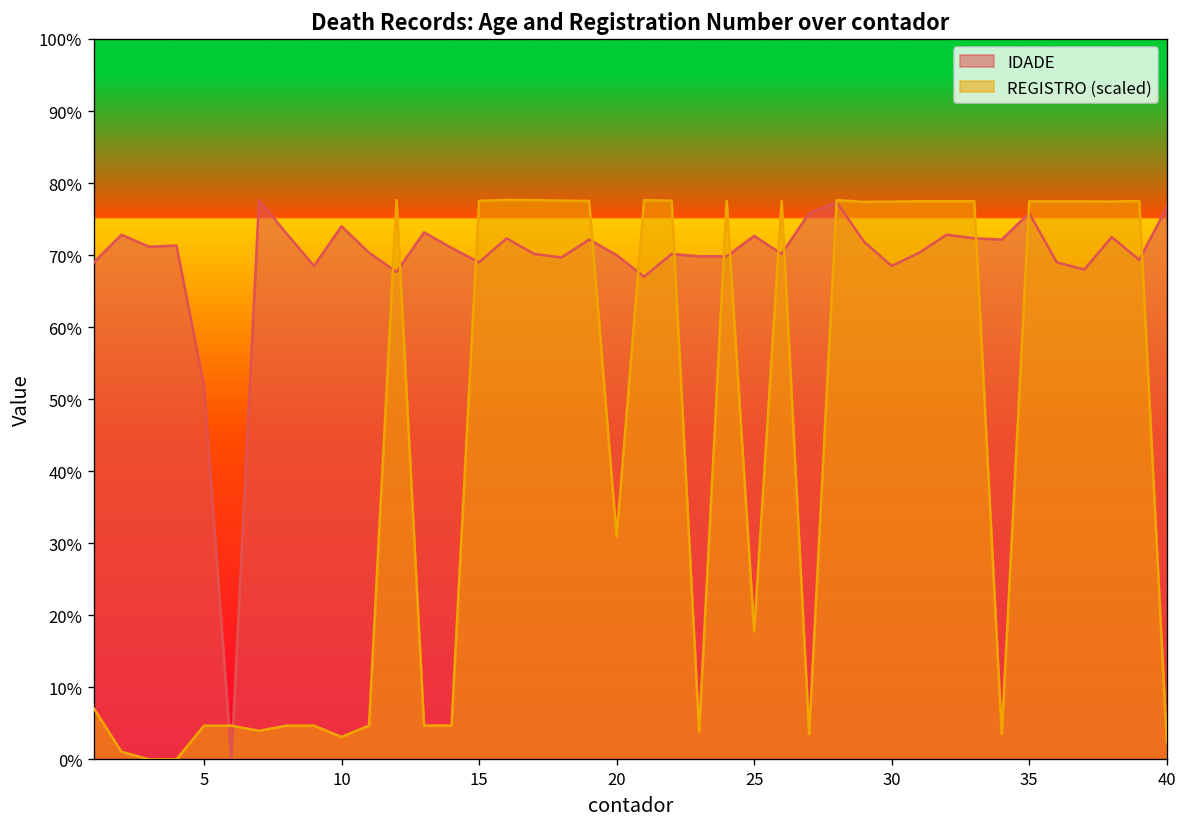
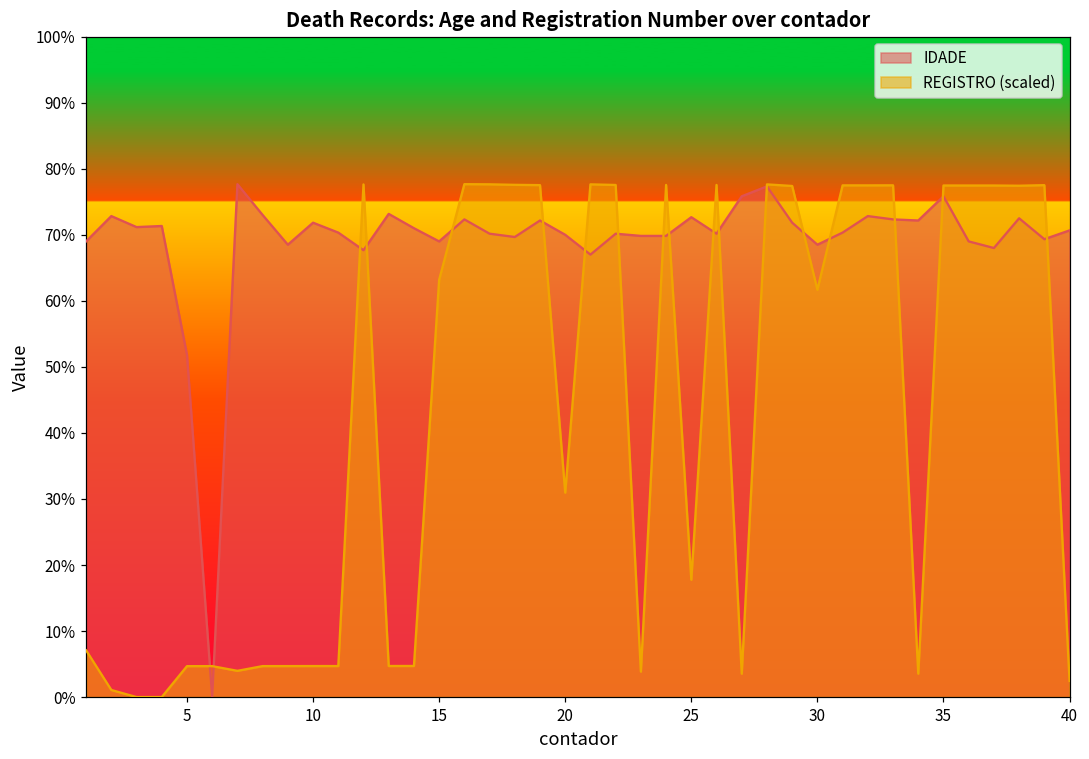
IDADE, 10: 74% -> 72%
REGISTRO (scaled), 10: 3% -> 5%
REGISTRO (scaled), 15: 78% -> 63%
REGISTRO (scaled), 30: 77% -> 62%
IDADE, 40: 77% -> 71%
